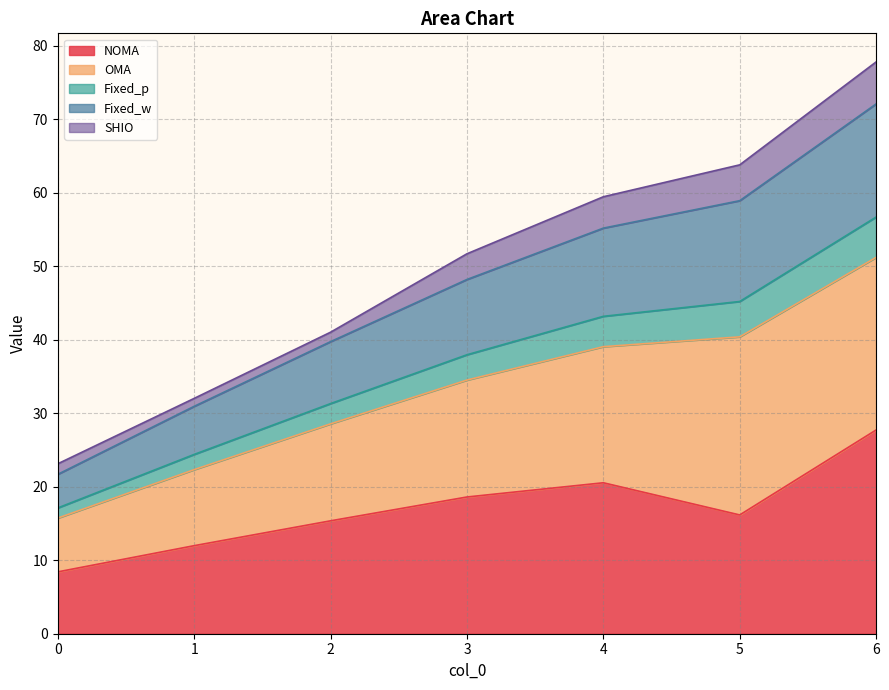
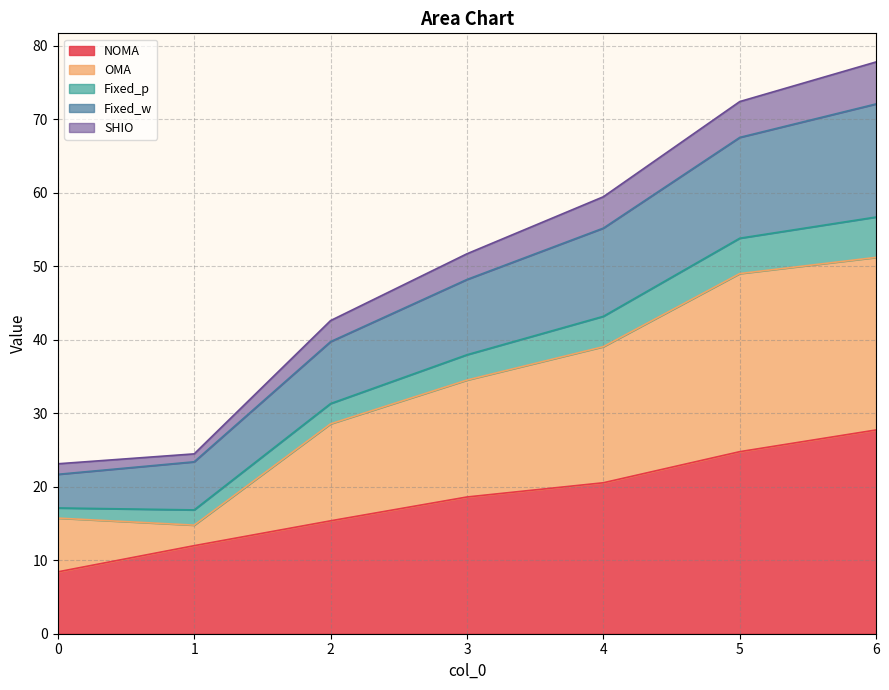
OMA, 1: 10 -> 3
SHIO, 2: 1 -> 3
NOMA, 5: 16 -> 25
